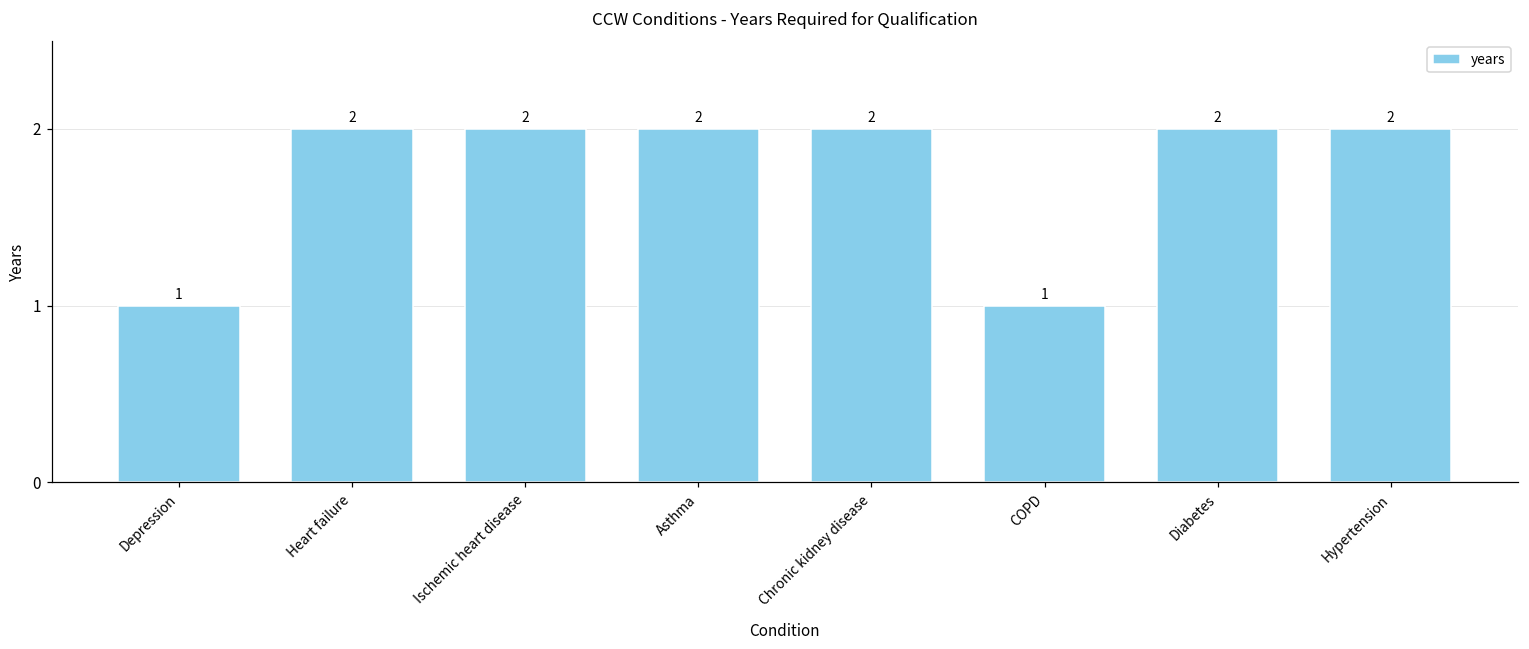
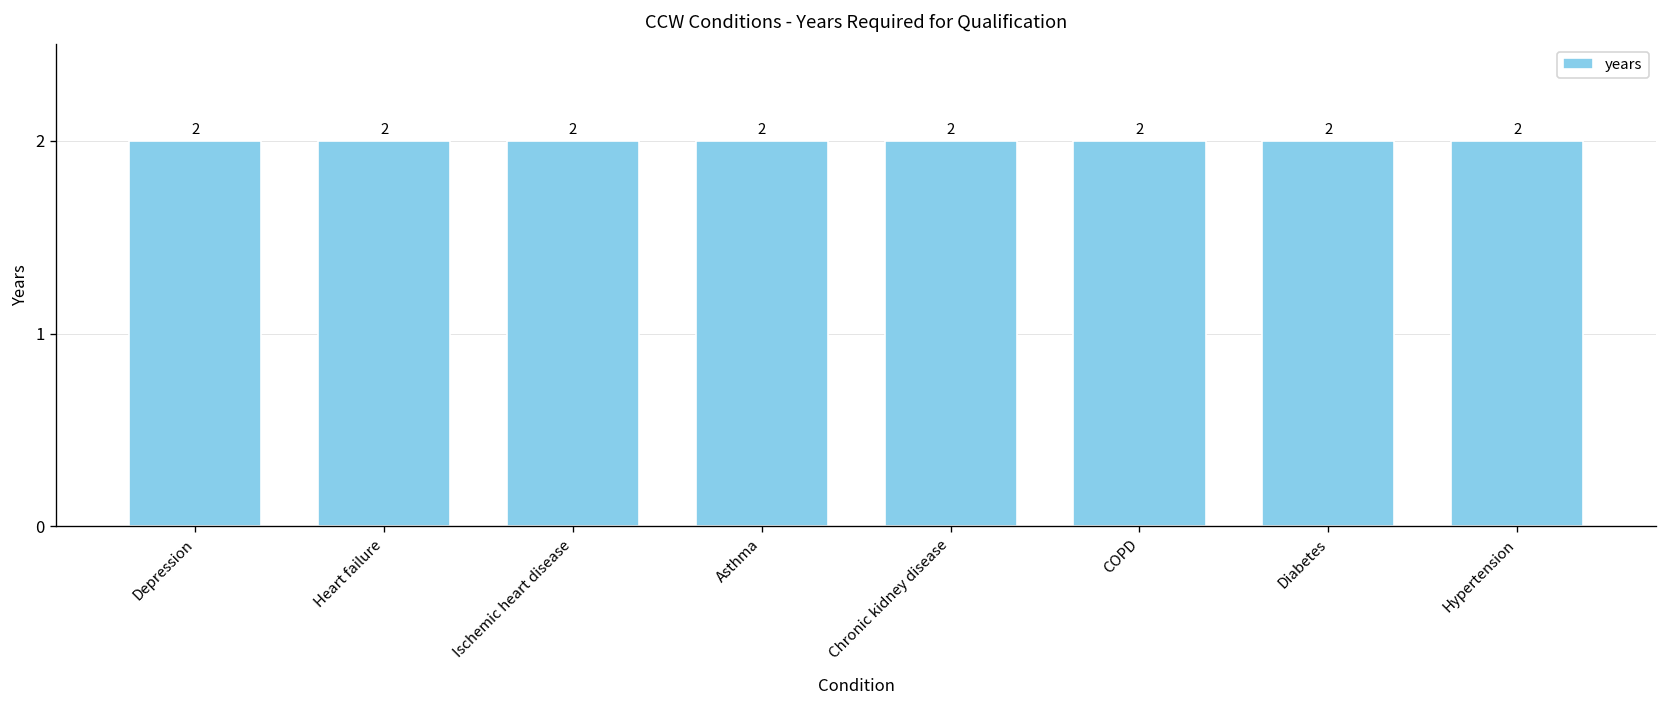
Depression: 1 -> 2
COPD: 1 -> 2
